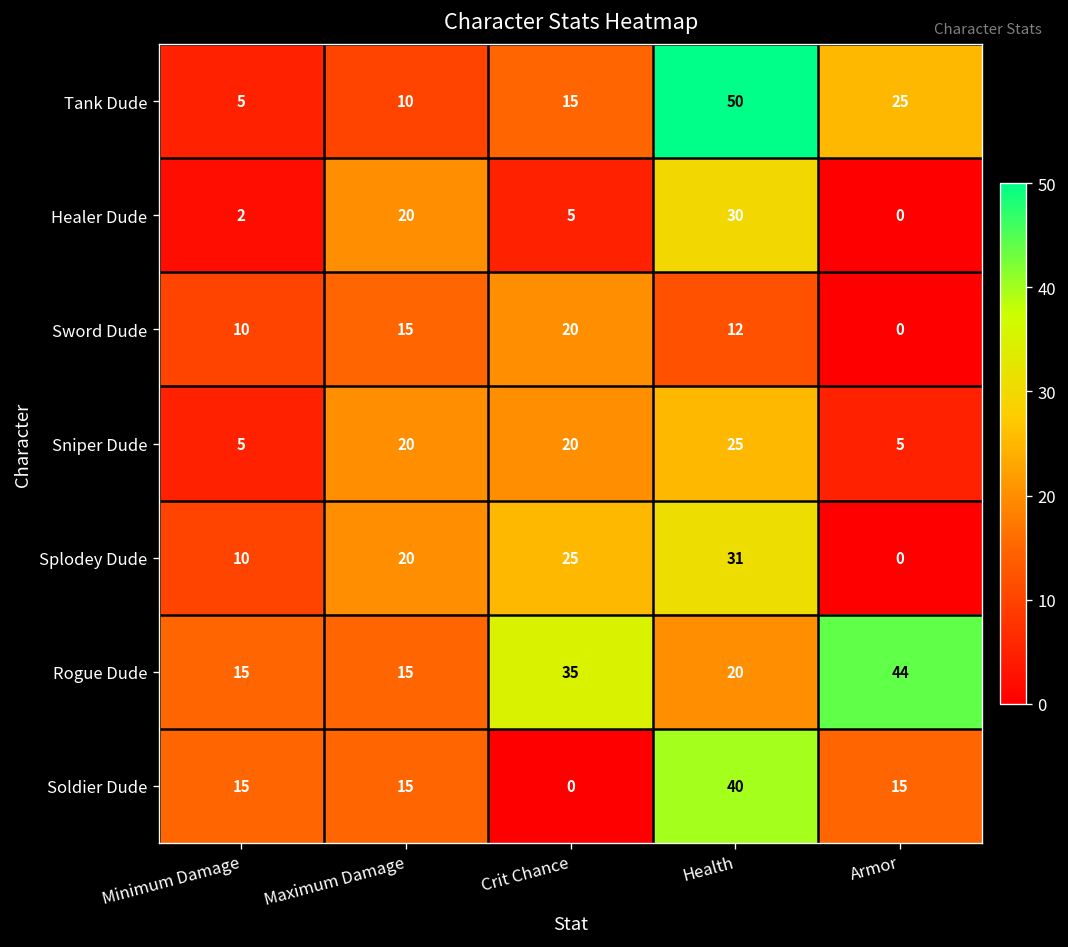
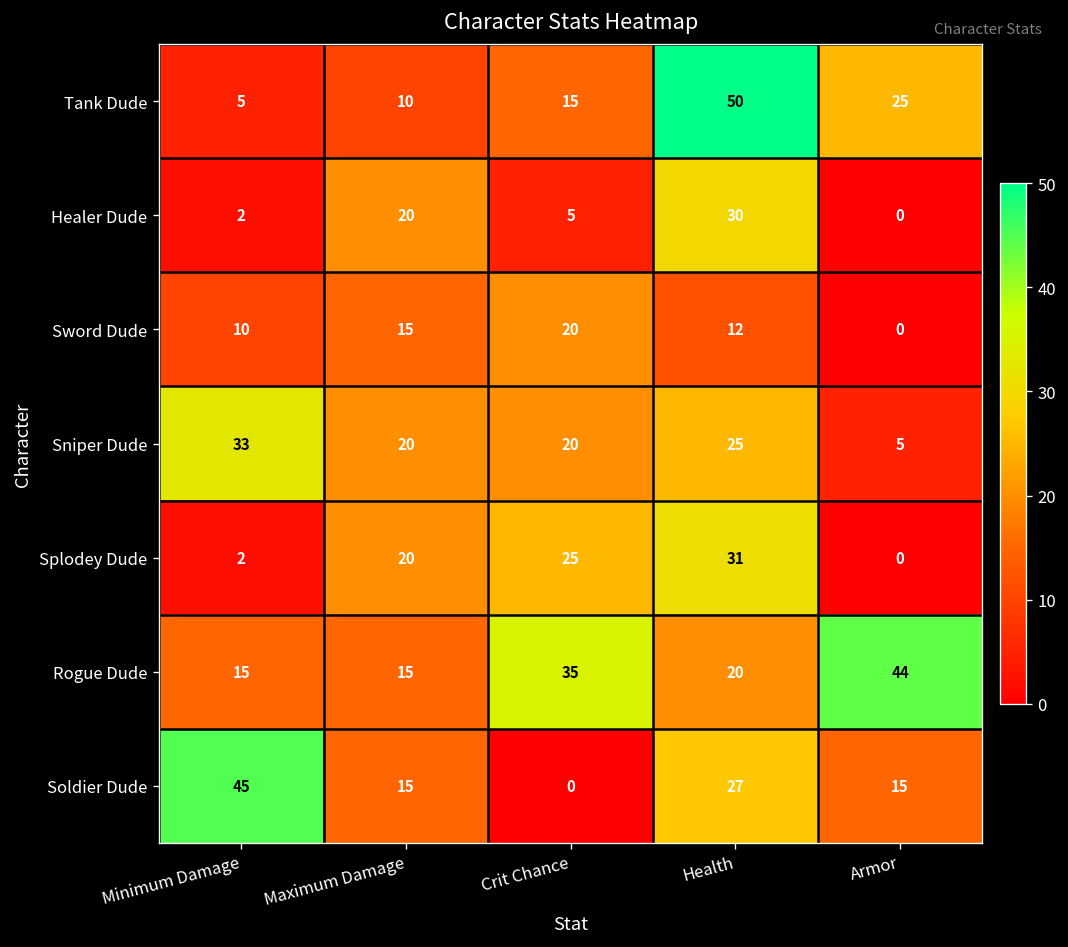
Sniper Dude, Minimum Damage: 5 -> 33
Splodey Dude, Minimum Damage: 10 -> 2
Soldier Dude, Minimum Damage: 15 -> 45
Soldier Dude, Health: 40 -> 27
